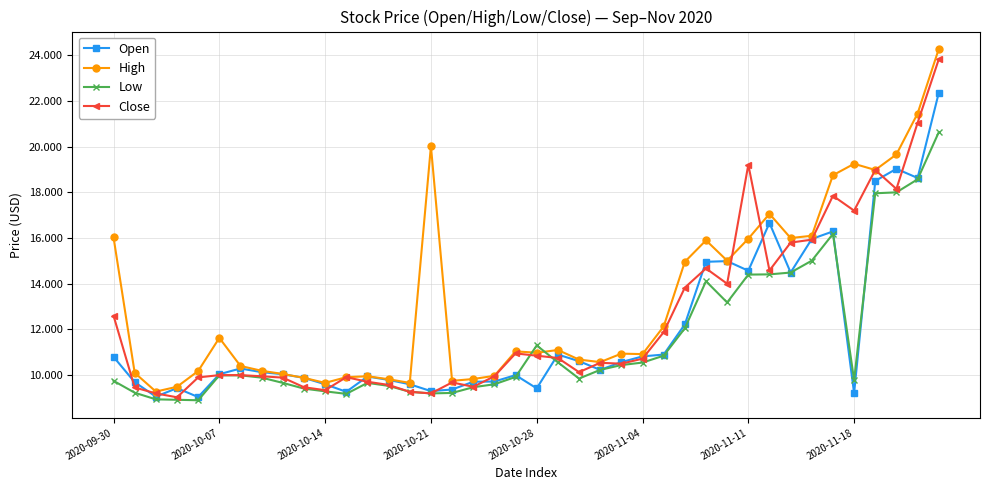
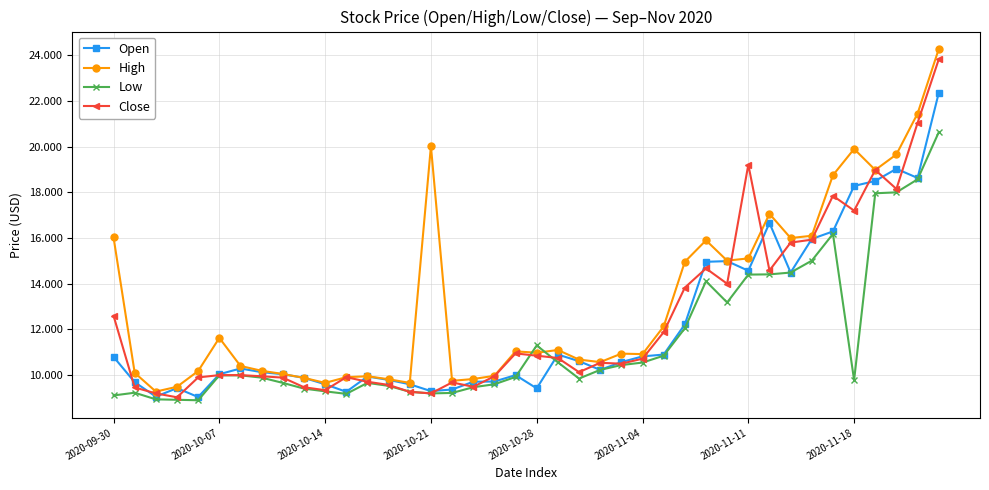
Low, 2020-09-30: 9.8 -> 9.1
High, 2020-11-11: 16.0 -> 15.1
Open, 2020-11-18: 9.2 -> 18.3
High, 2020-11-18: 19.3 -> 19.9
